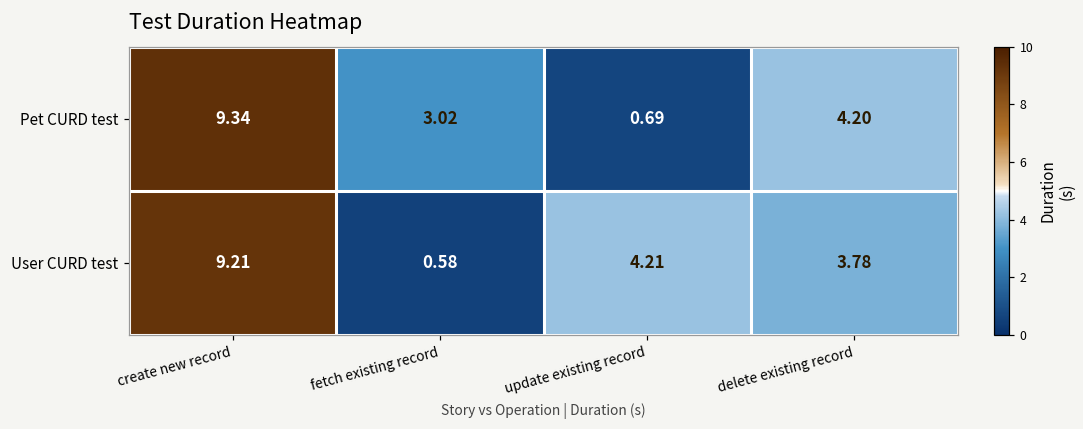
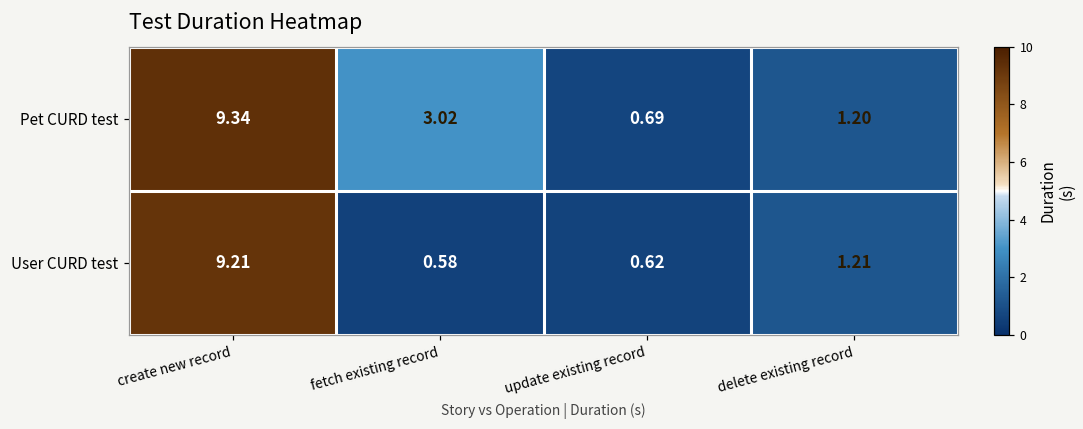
Pet CURD test, delete existing record: 4.20 -> 1.20
User CURD test, update existing record: 4.21 -> 0.62
User CURD test, delete existing record: 3.78 -> 1.21
